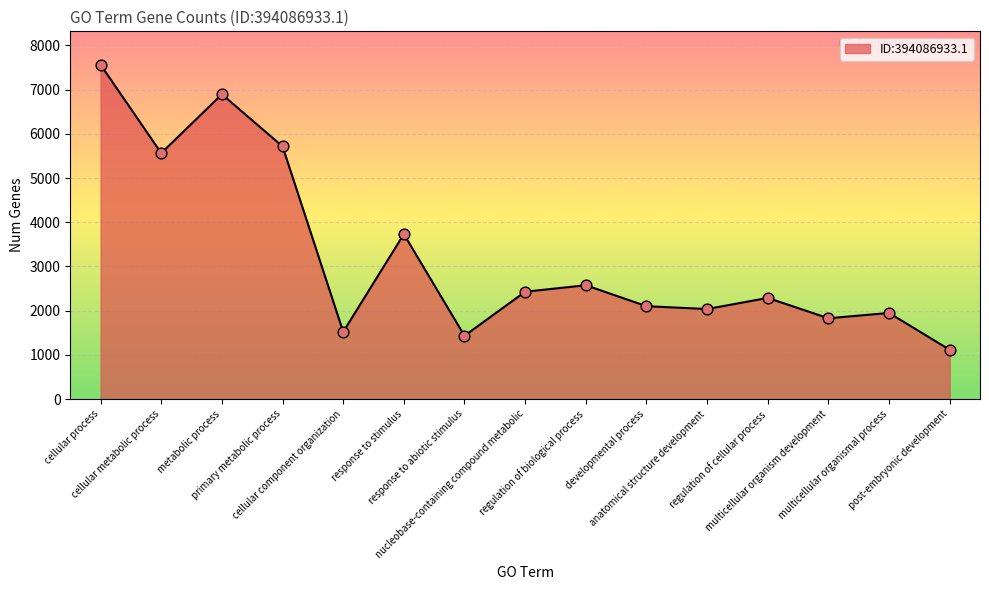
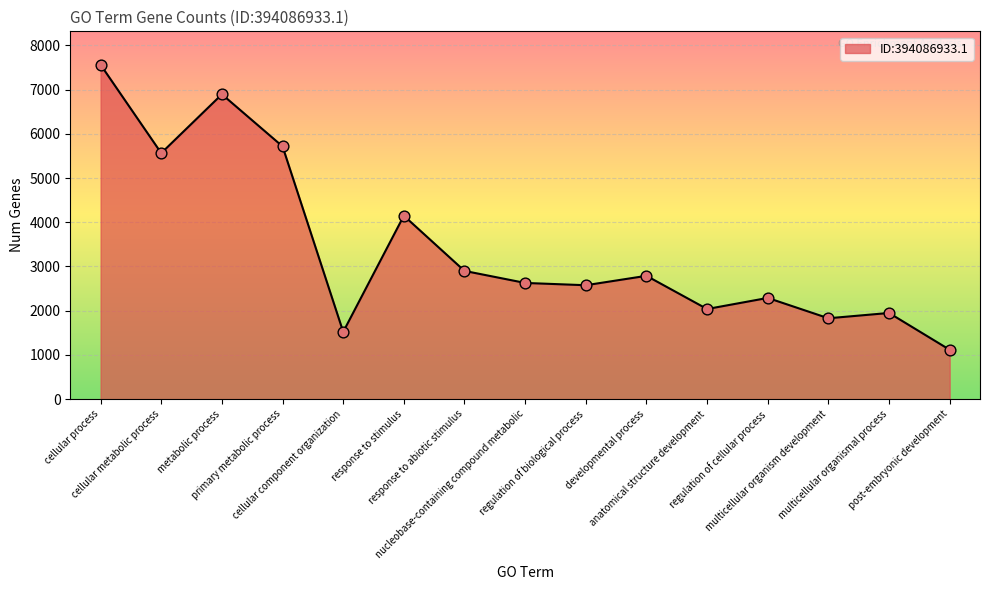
response to stimulus: 3700 -> 4100
response to abiotic stimulus: 1400 -> 2900
nucleobase-containing compound metabolic: 2400 -> 2600
developmental process: 2100 -> 2800
